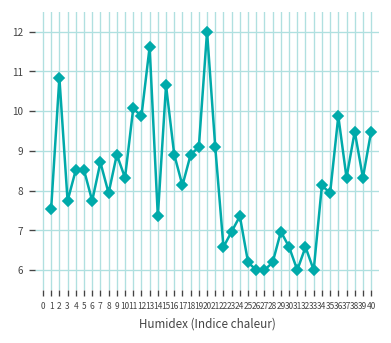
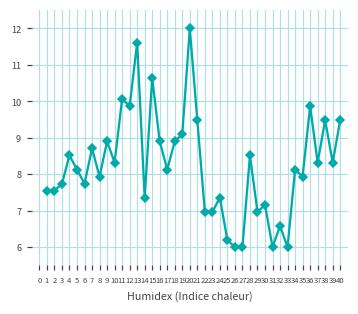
2: 10.8 -> 7.5
5: 8.5 -> 8.1
21: 9.1 -> 9.5
22: 6.6 -> 7.0
28: 6.2 -> 8.5
30: 6.6 -> 7.2
